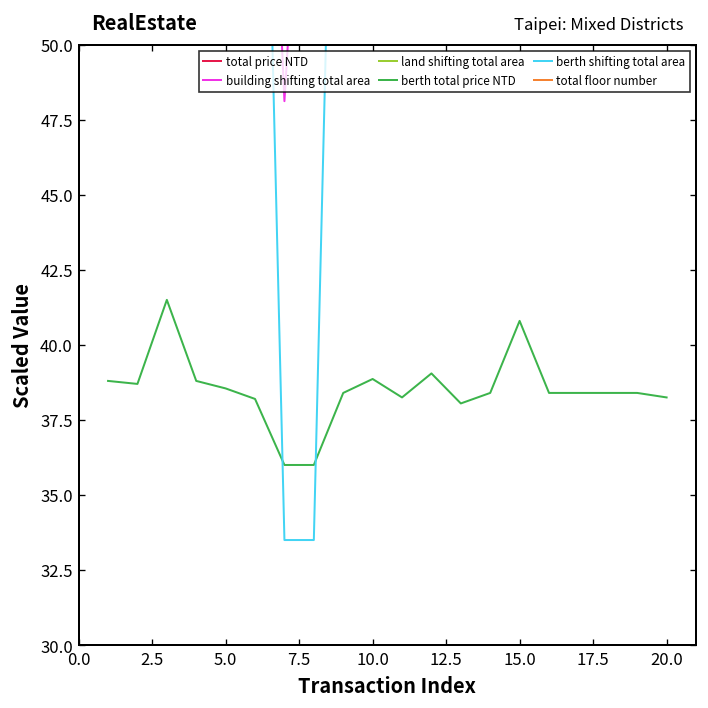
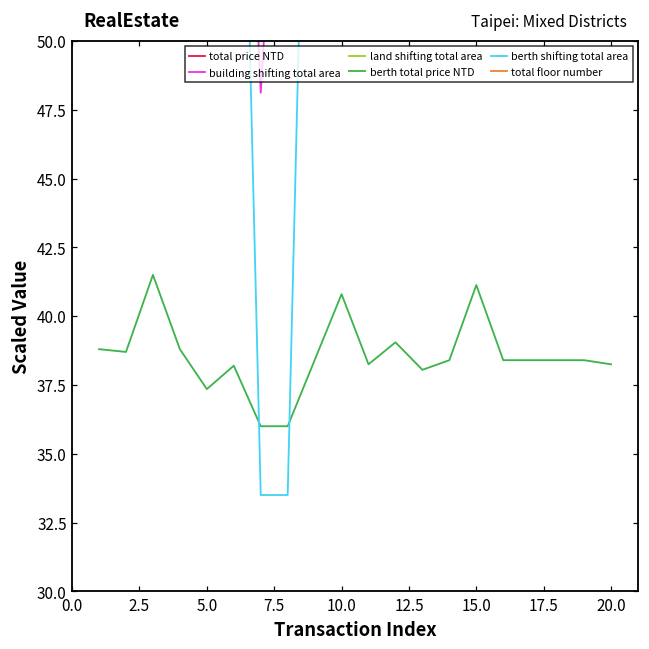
berth total price NTD, 5.0: 38.6 -> 37.3
berth total price NTD, 10.0: 38.9 -> 40.8
berth total price NTD, 15.0: 40.8 -> 41.1
